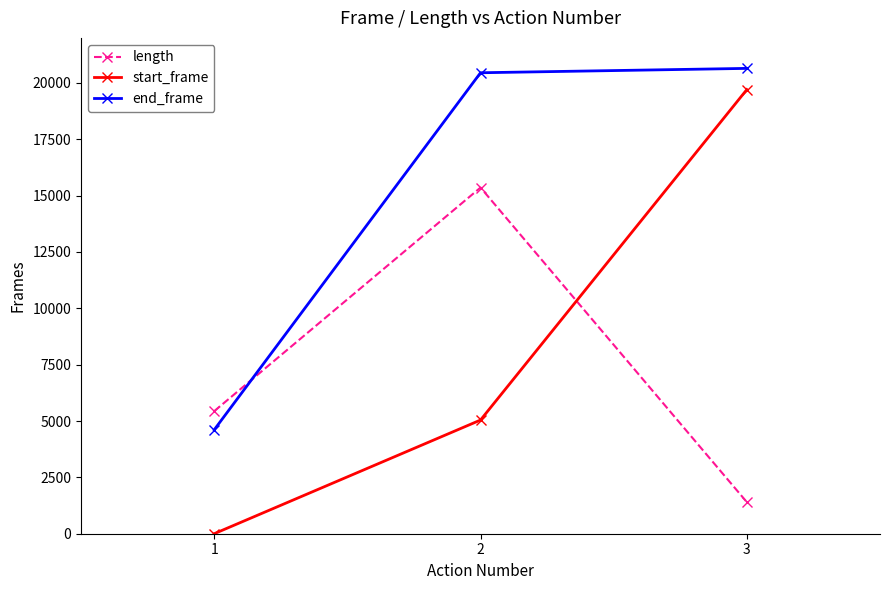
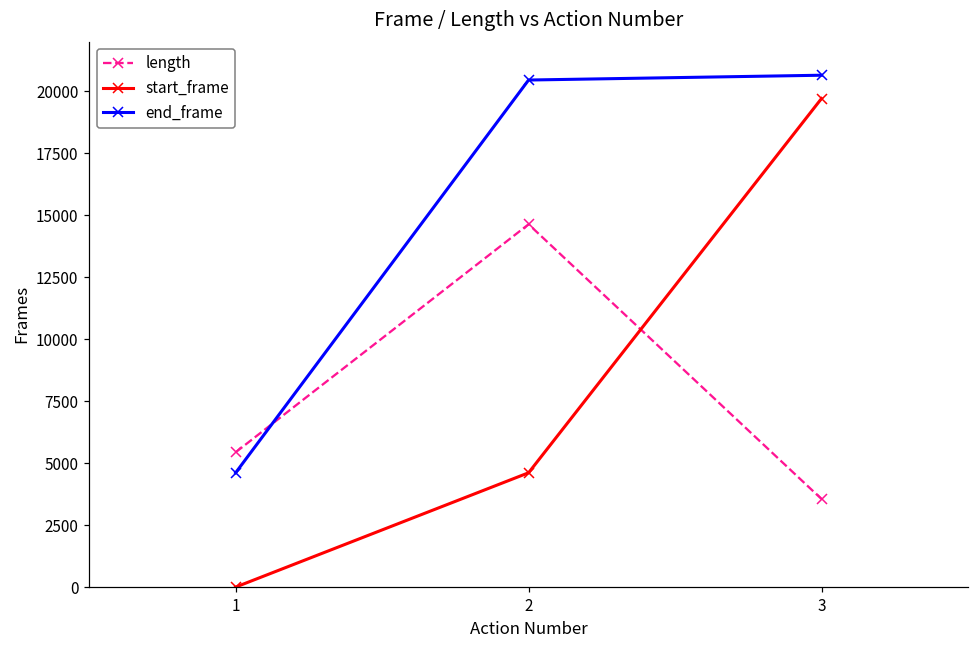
length, 2: 15400 -> 14600
start_frame, 2: 5000 -> 4600
length, 3: 1400 -> 3600
